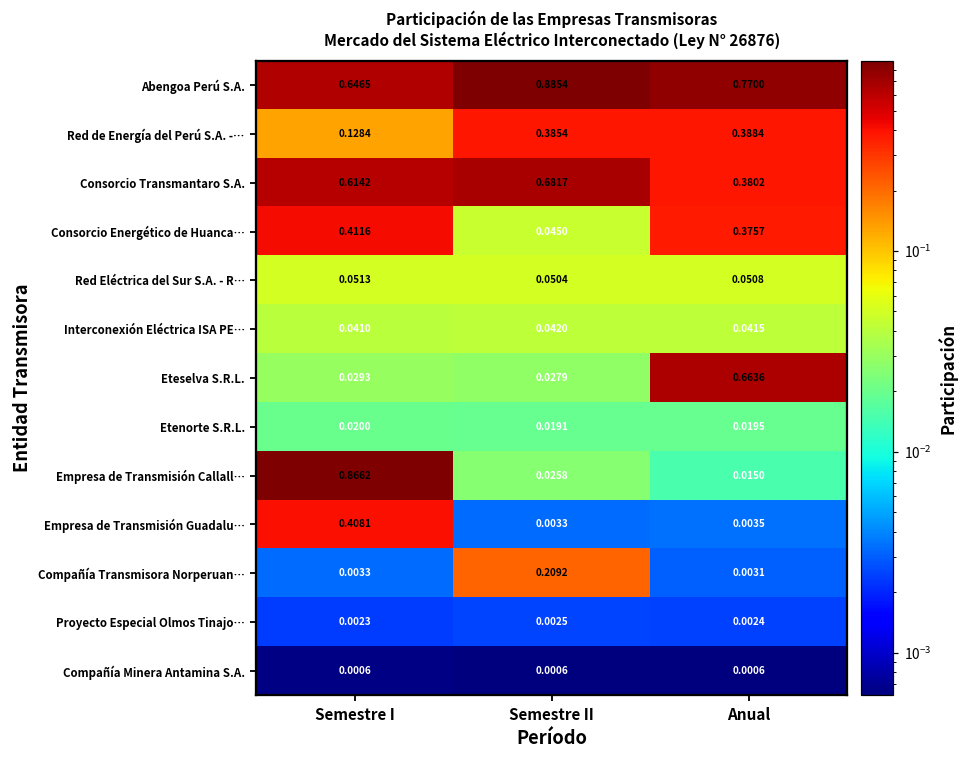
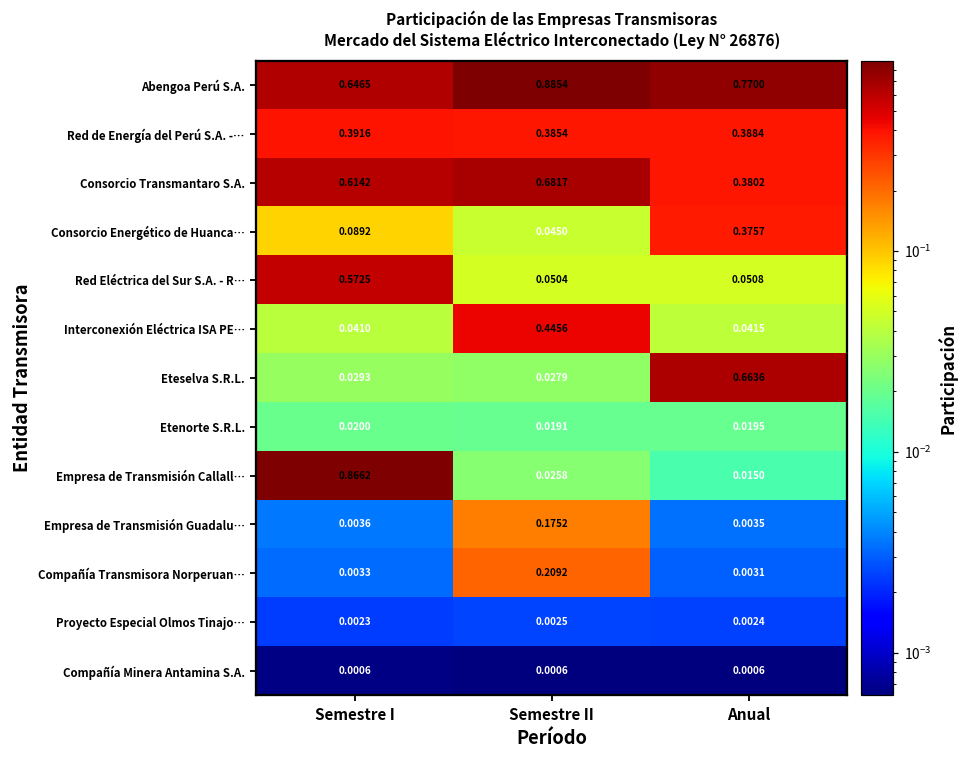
Red de Energía del Perú S.A. -…, Semestre I: 0.1284 -> 0.3916
Consorcio Energético de Huanca…, Semestre I: 0.4116 -> 0.0892
Red Eléctrica del Sur S.A. - R…, Semestre I: 0.0513 -> 0.5725
Interconexión Eléctrica ISA PE…, Semestre II: 0.0420 -> 0.4456
Empresa de Transmisión Guadalu…, Semestre I: 0.4081 -> 0.0036
Empresa de Transmisión Guadalu…, Semestre II: 0.0033 -> 0.1752
